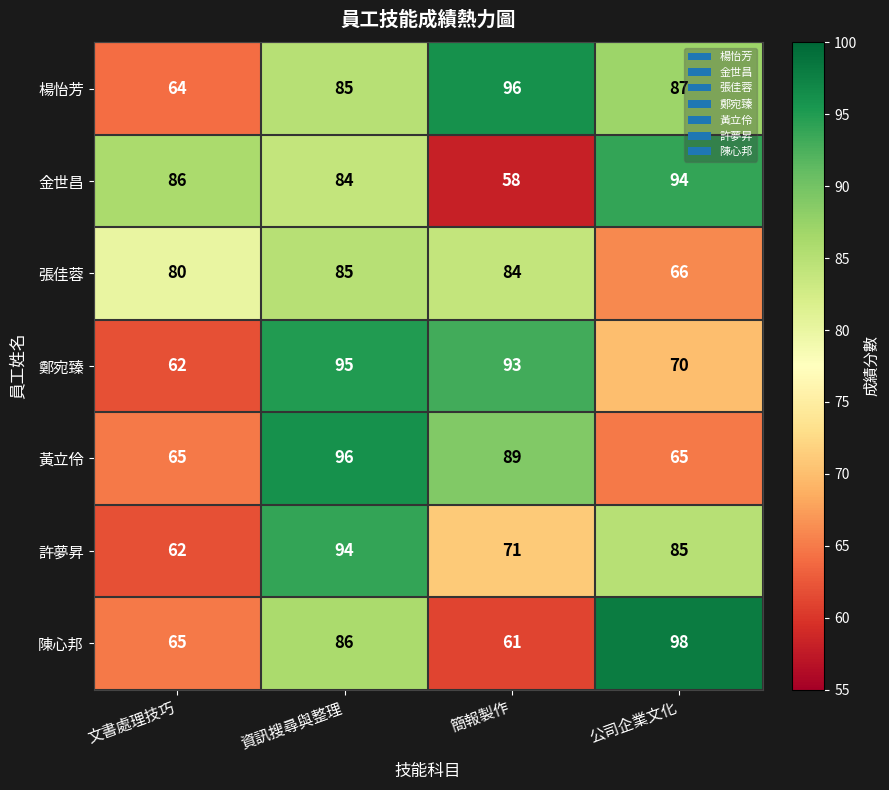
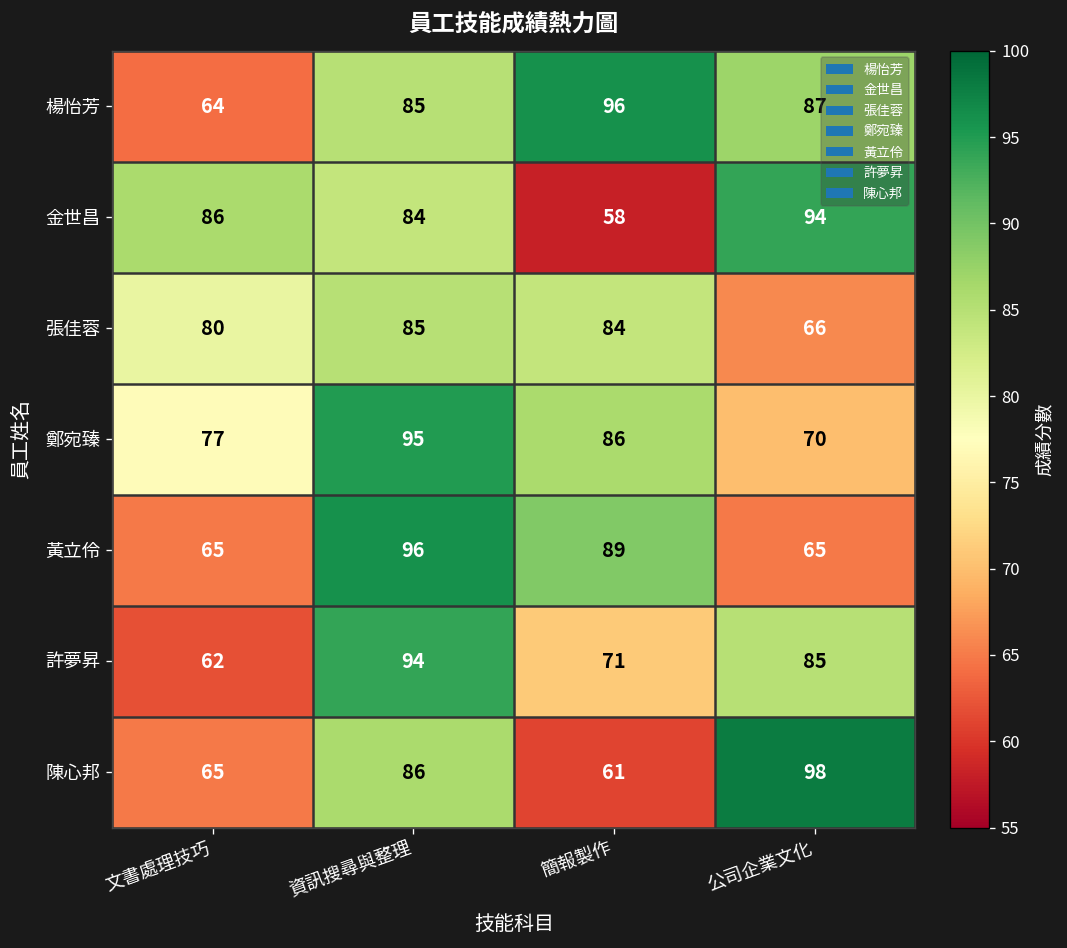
鄭宛臻, 文書處理技巧: 62 -> 77
鄭宛臻, 簡報製作: 93 -> 86
